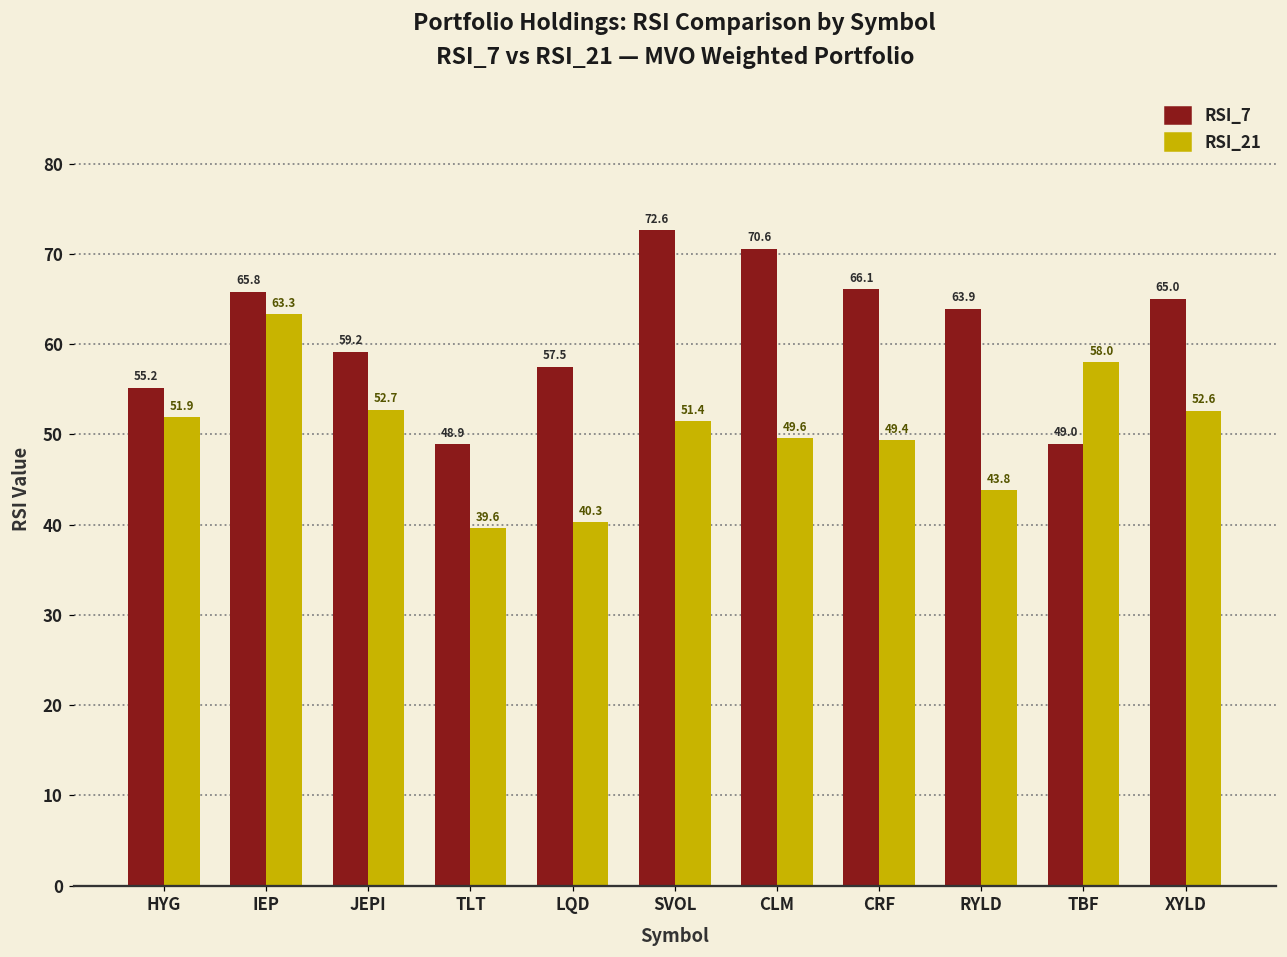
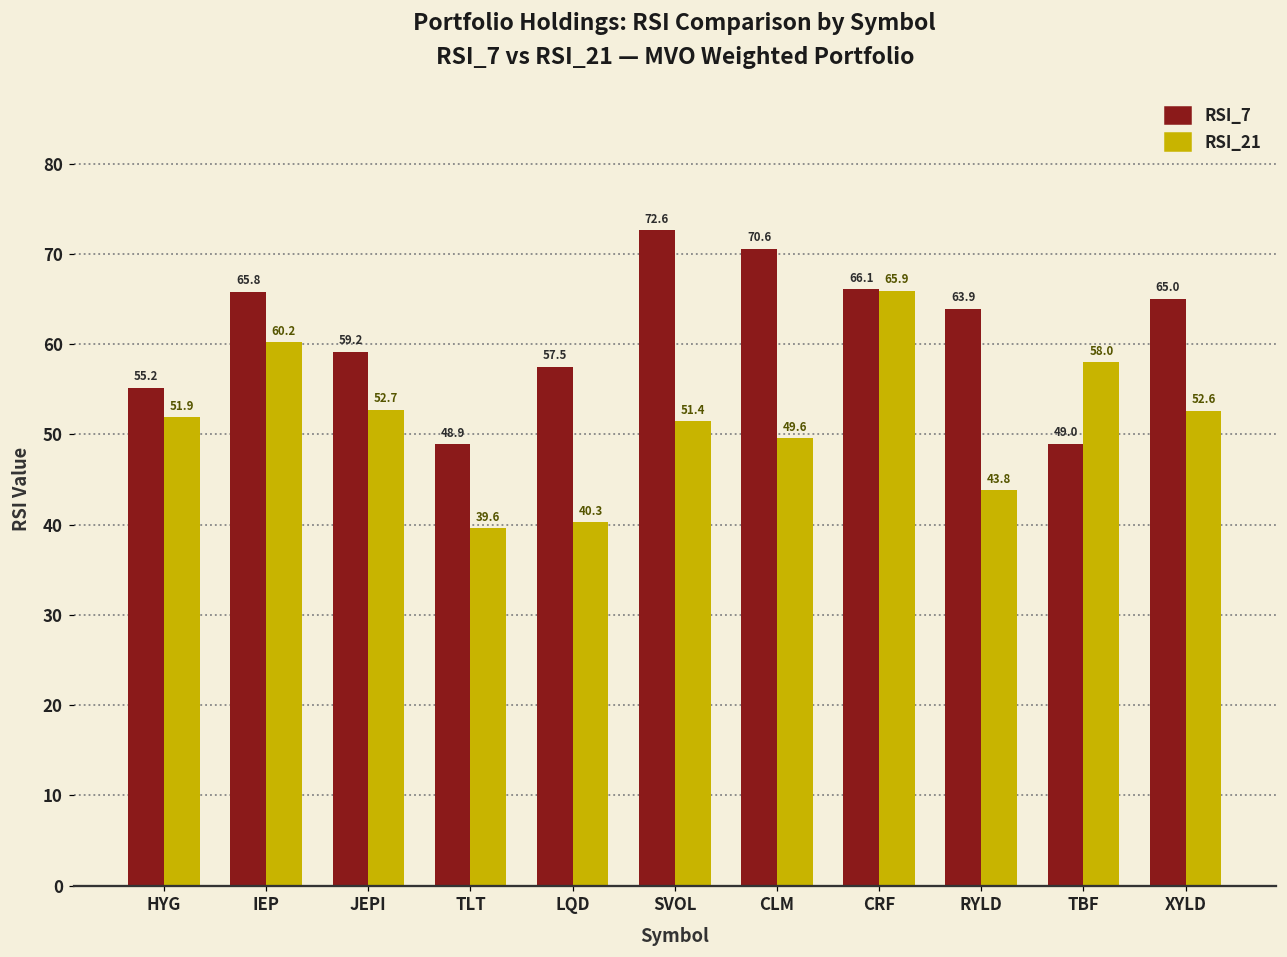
RSI_21, IEP: 63.3 -> 60.2
RSI_21, CRF: 49.4 -> 65.9
